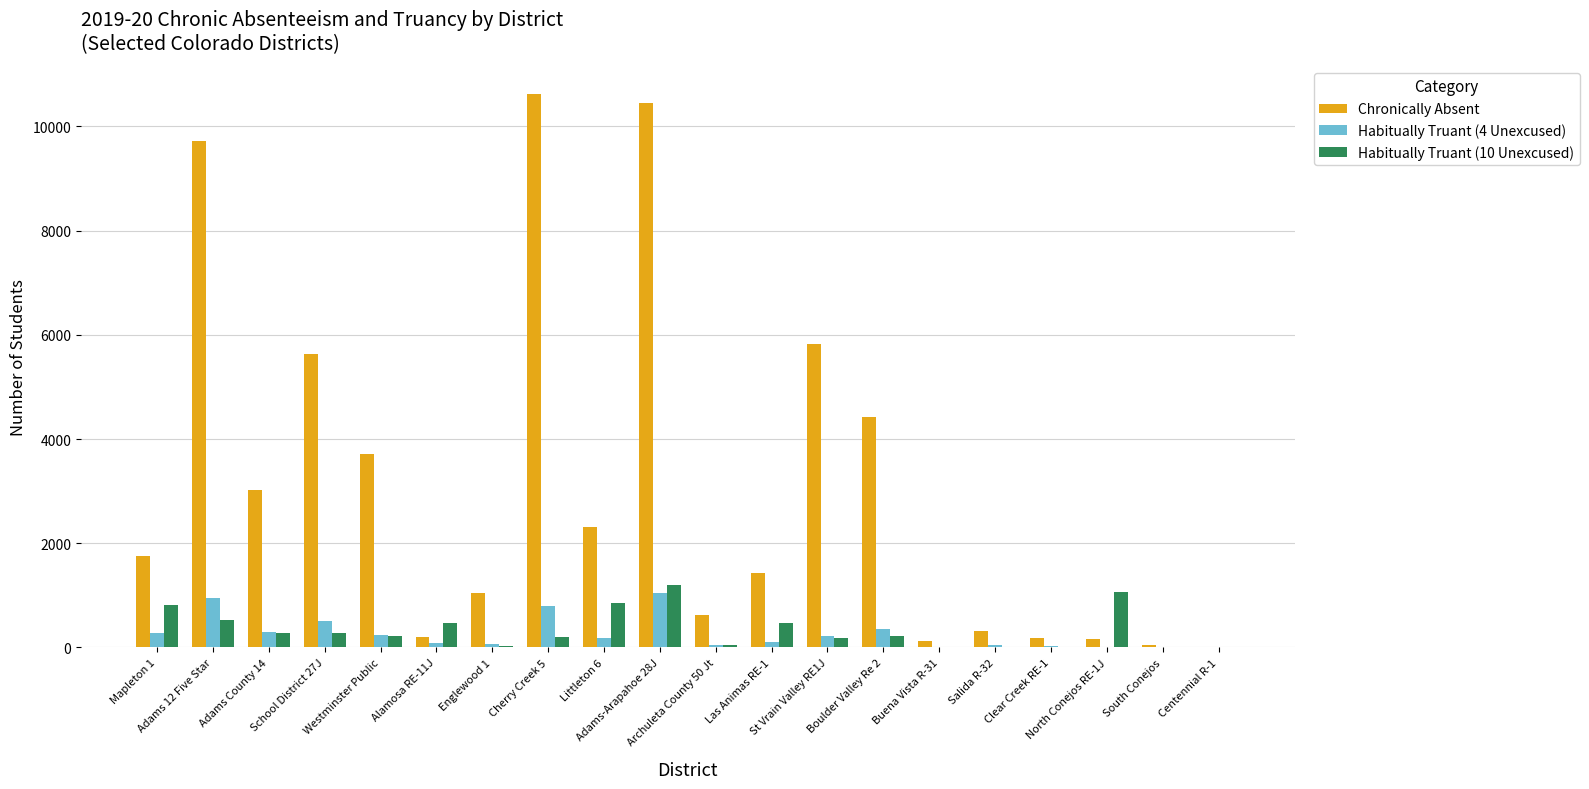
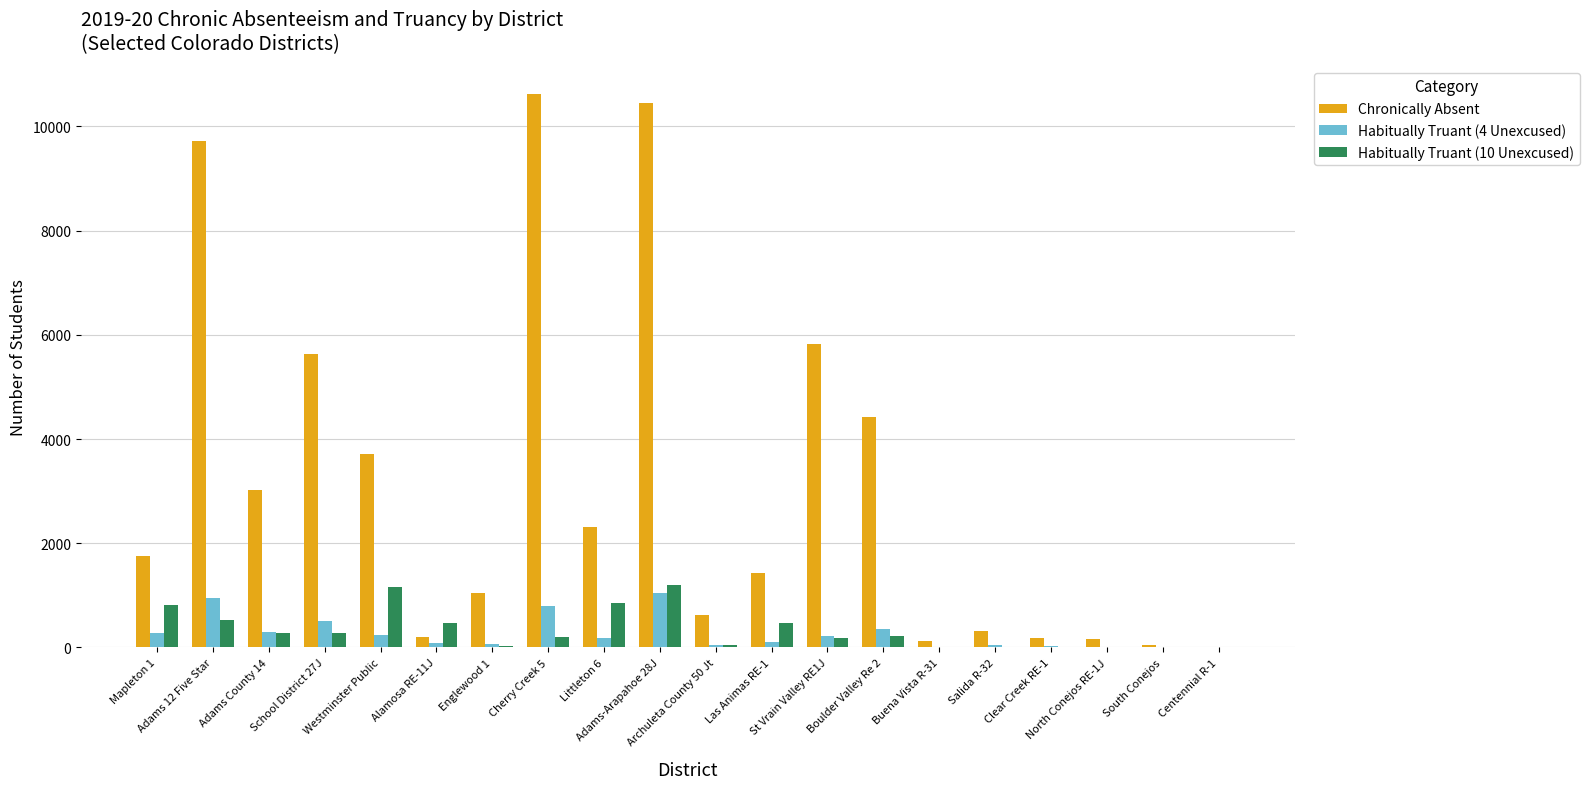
Habitually Truant (10 Unexcused), Westminster Public: 200 -> 1200
Habitually Truant (10 Unexcused), North Conejos RE-1J: 1100 -> 0
